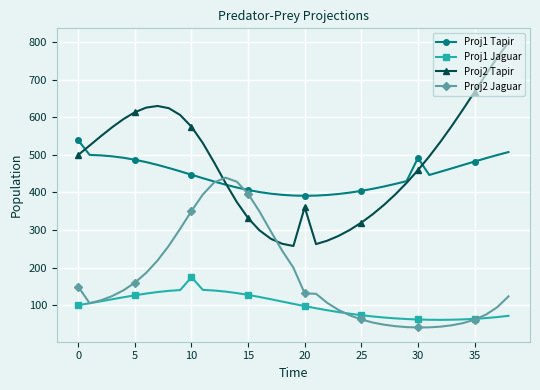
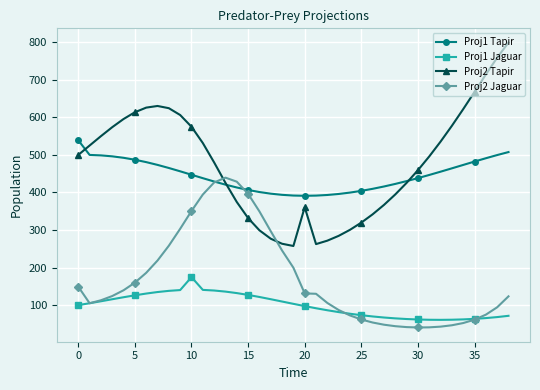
Proj1 Tapir, 30: 490 -> 440
